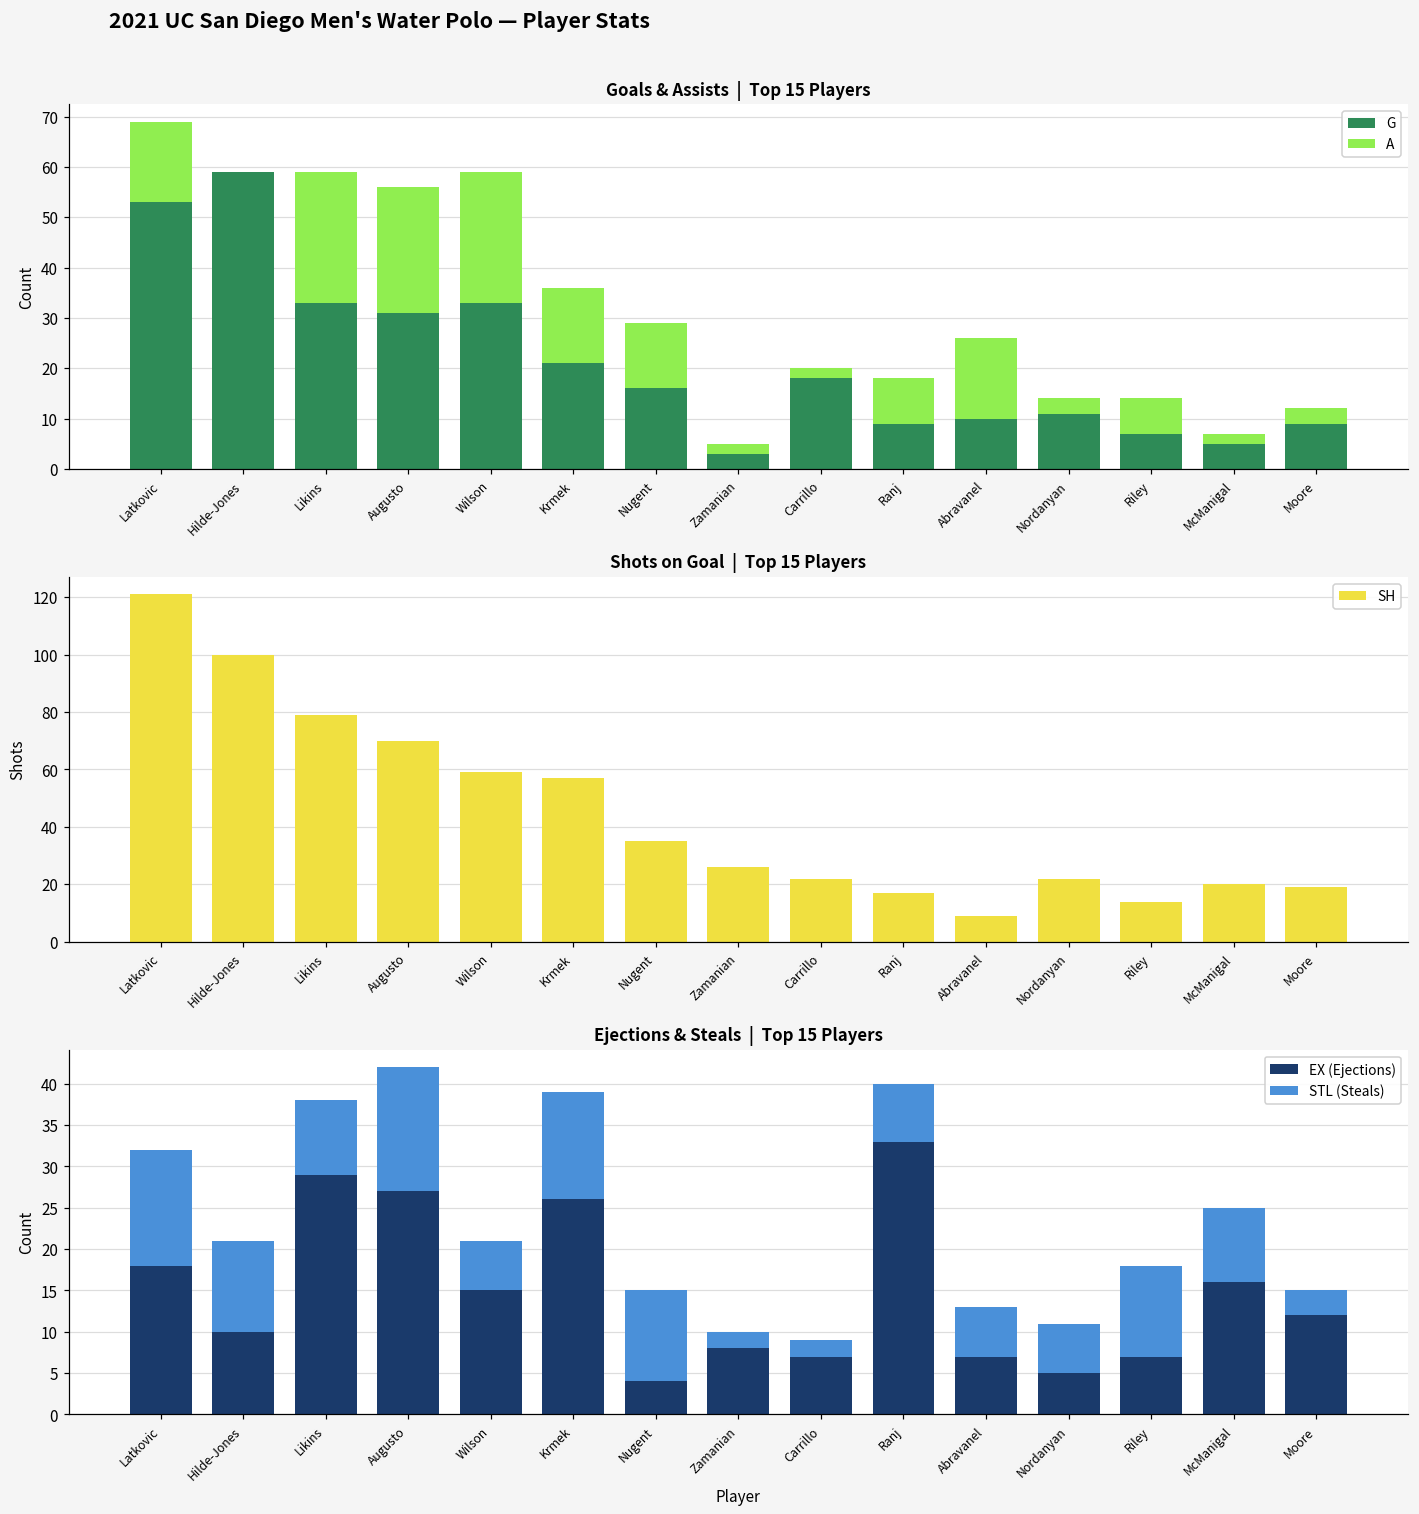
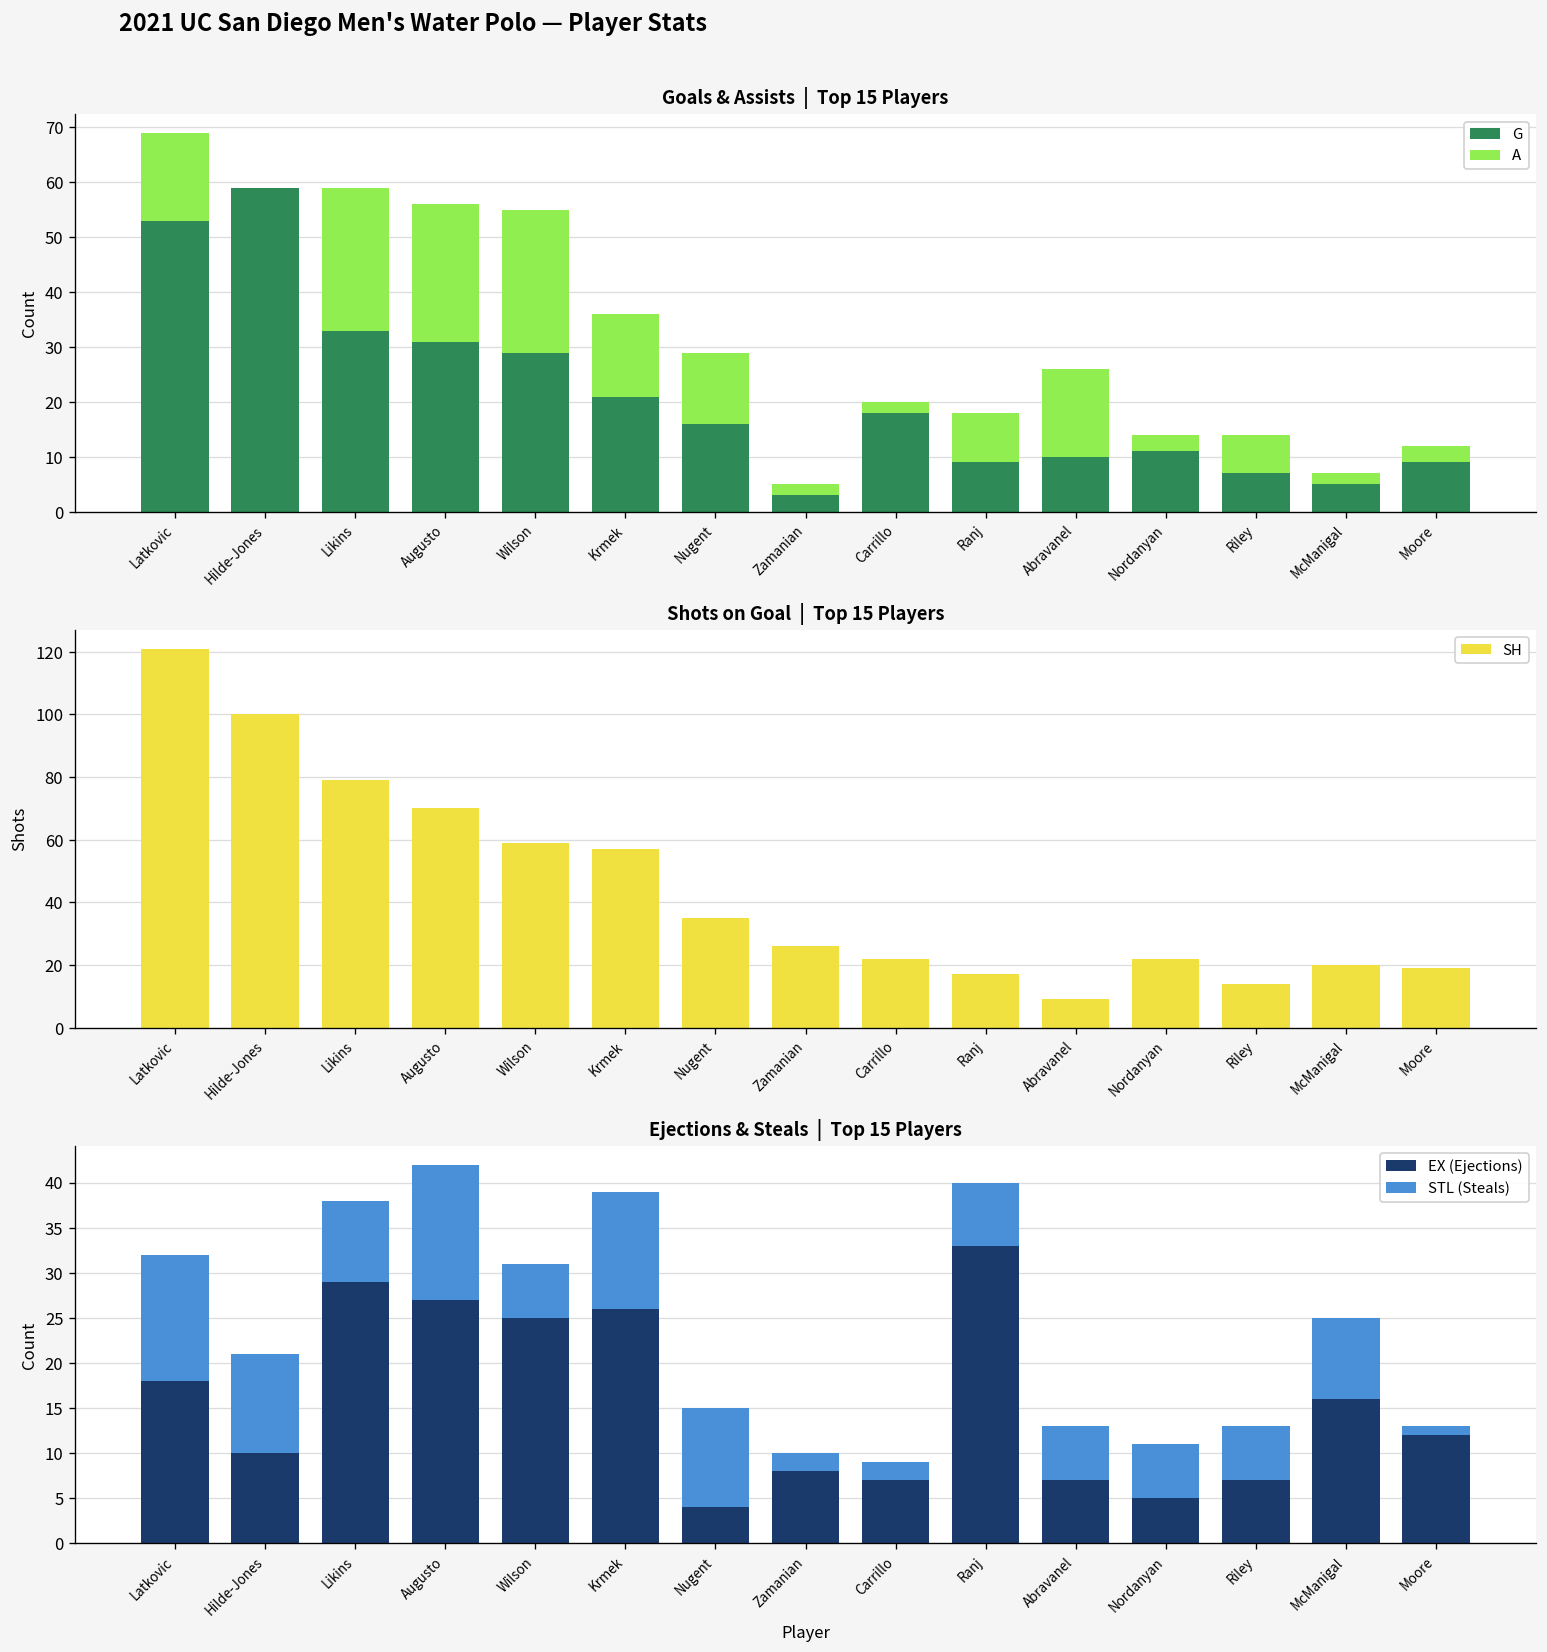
Goals & Assists | Top 15 Players, G, Wilson: 33 -> 29
Ejections & Steals | Top 15 Players, EX (Ejections), Wilson: 15 -> 25
Ejections & Steals | Top 15 Players, STL (Steals), Riley: 11 -> 6
Ejections & Steals | Top 15 Players, STL (Steals), Moore: 3 -> 1
